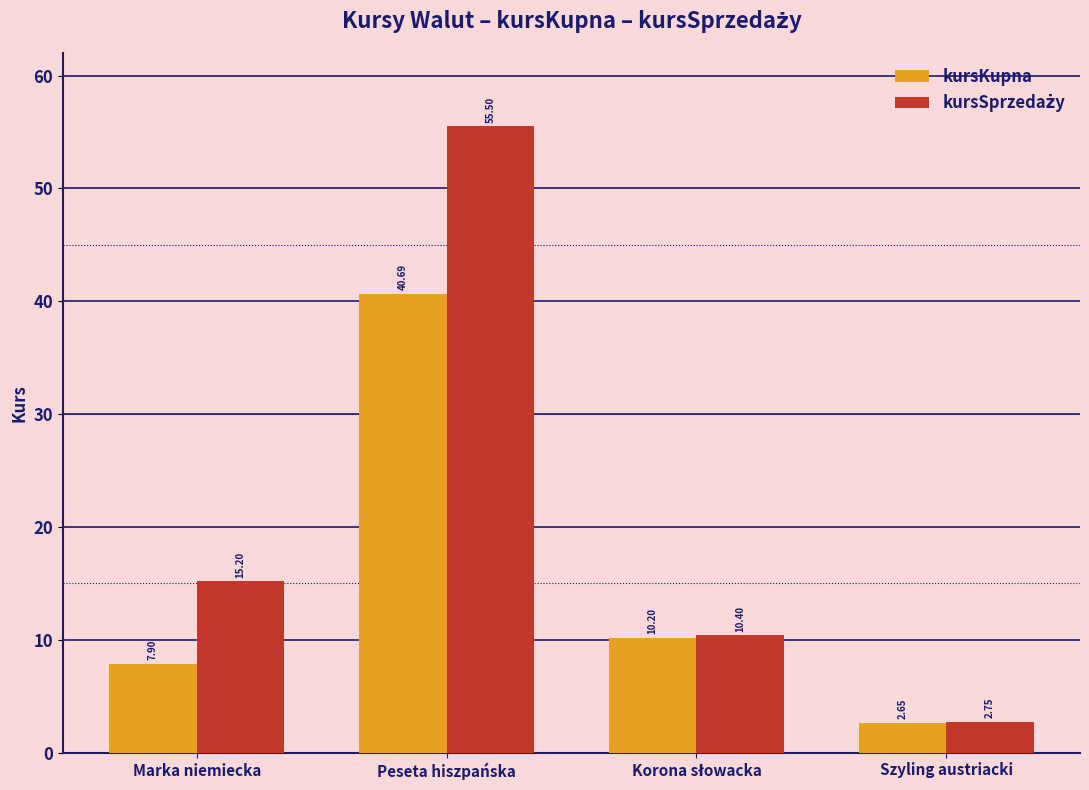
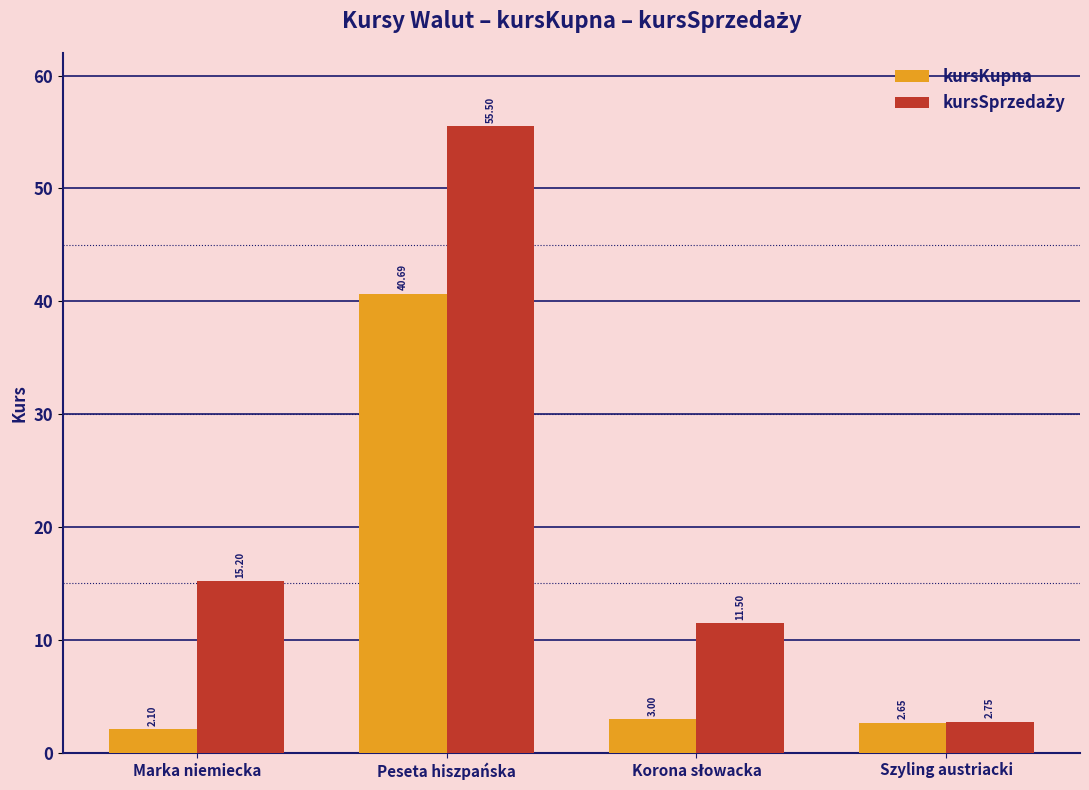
kursKupna, Marka niemiecka: 7.90 -> 2.10
kursKupna, Korona słowacka: 10.20 -> 3.00
kursSprzedaży, Korona słowacka: 10.40 -> 11.50
